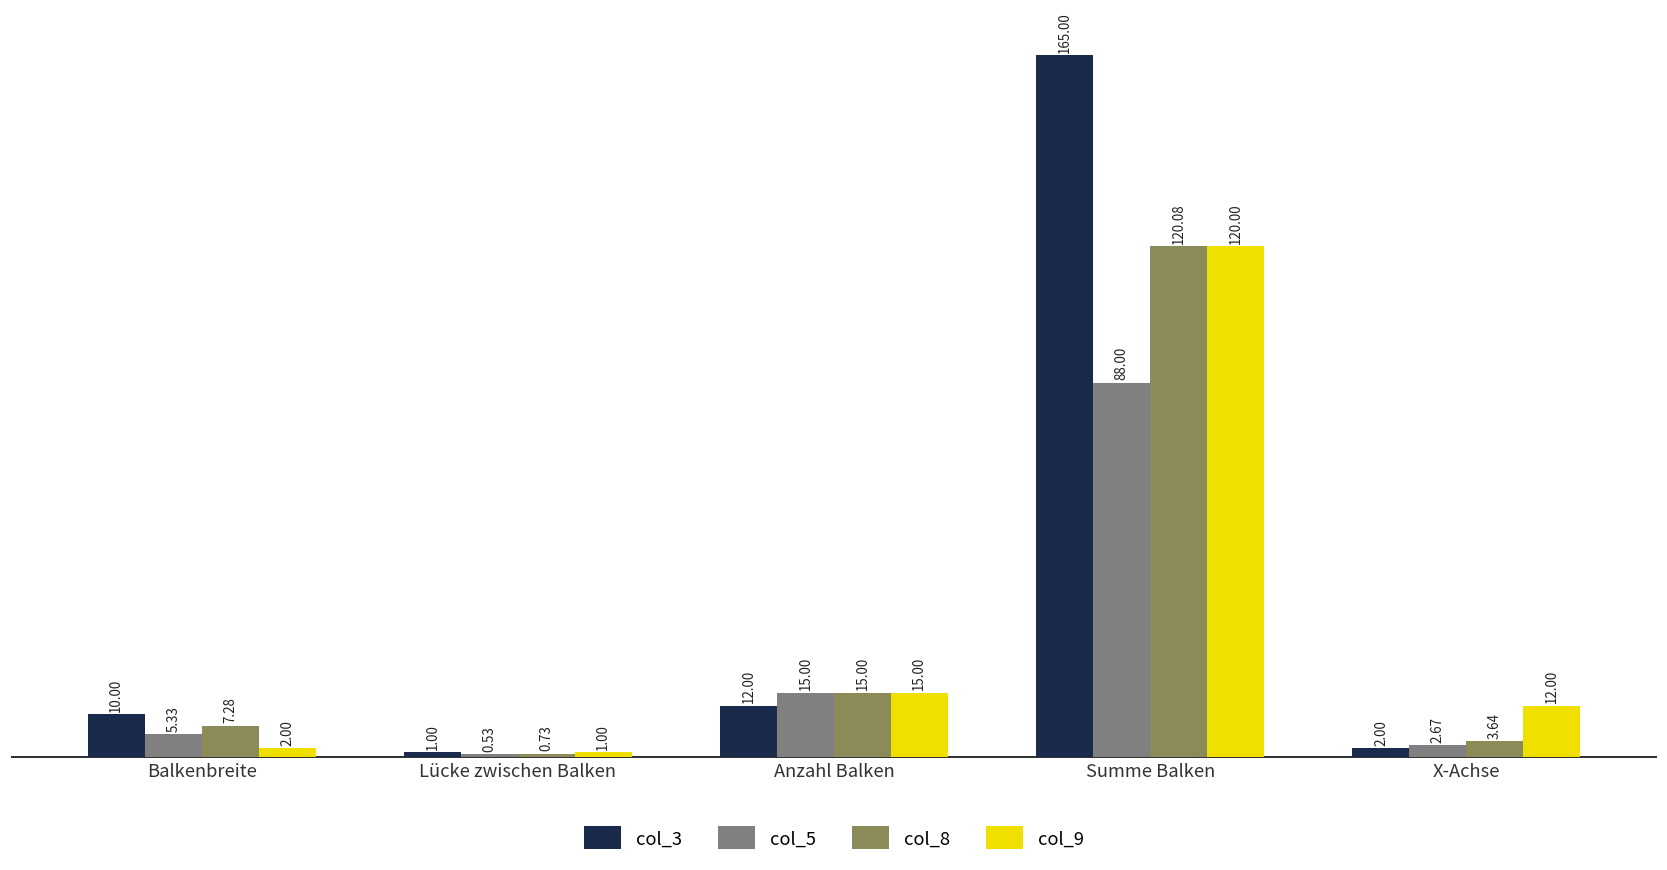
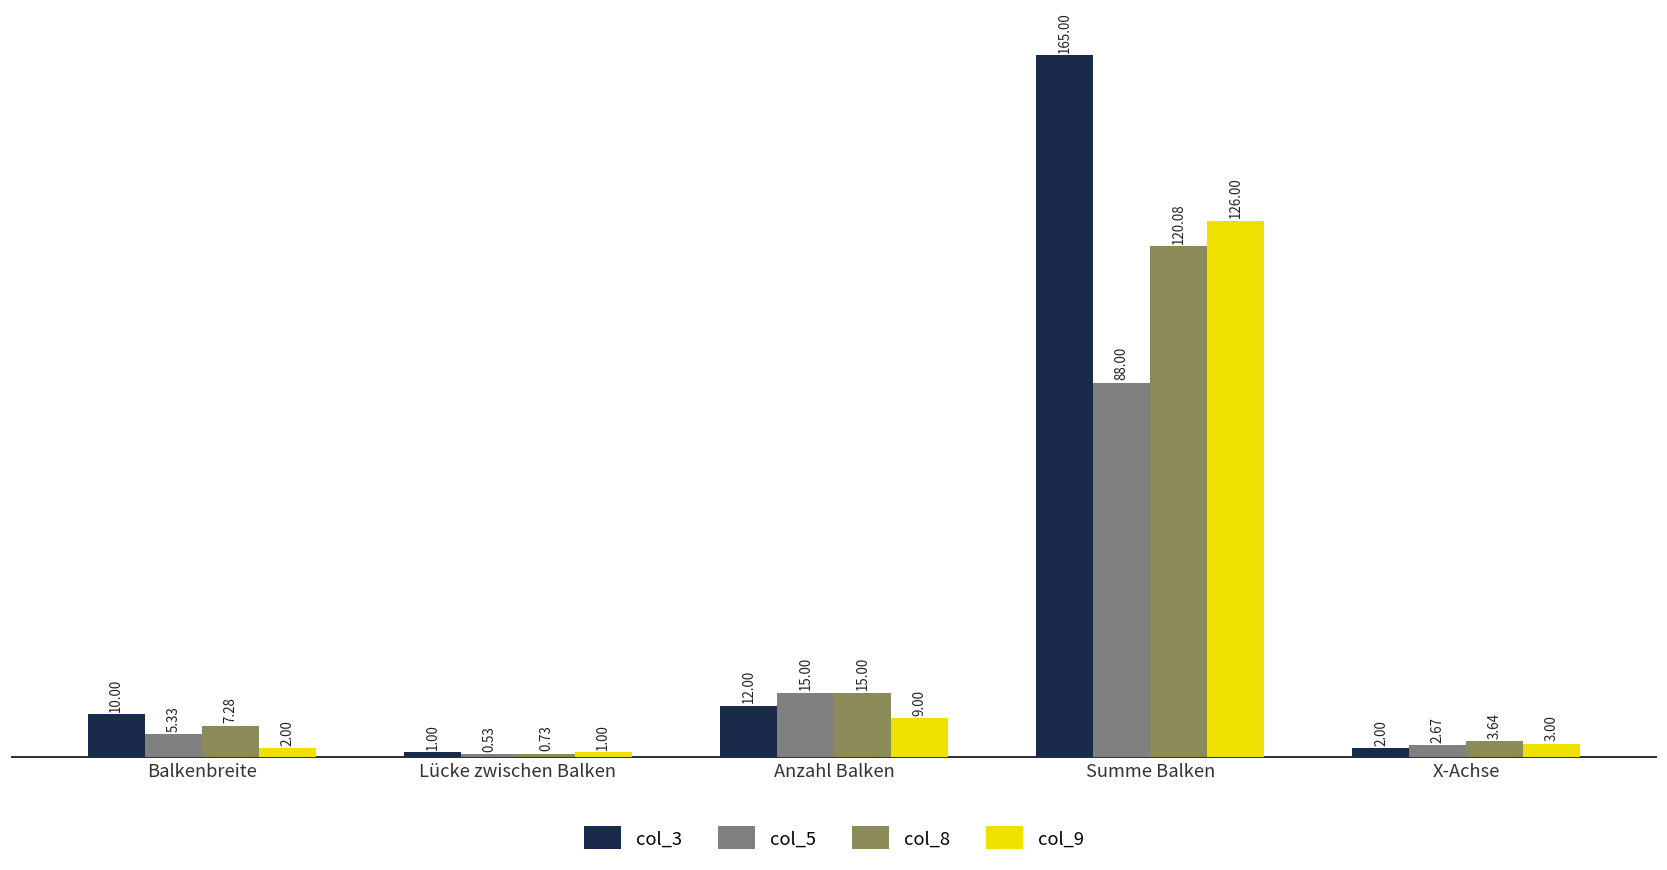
col_9, Anzahl Balken: 15.00 -> 9.00
col_9, Summe Balken: 120.00 -> 126.00
col_9, X-Achse: 12.00 -> 3.00
